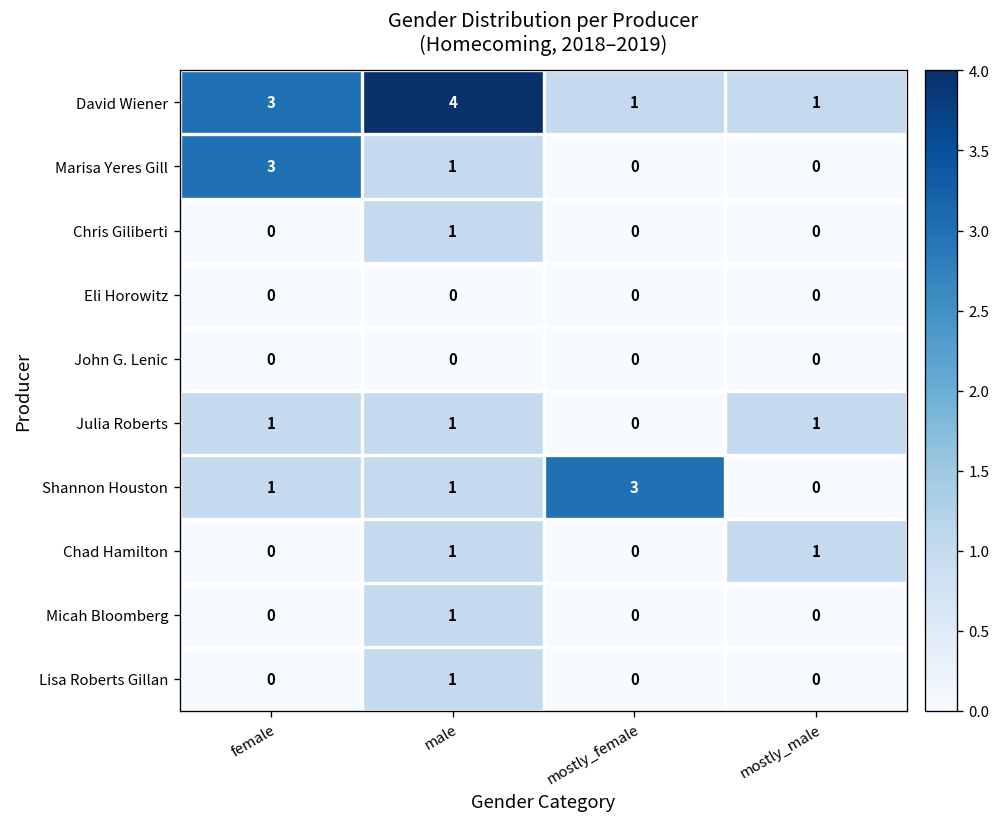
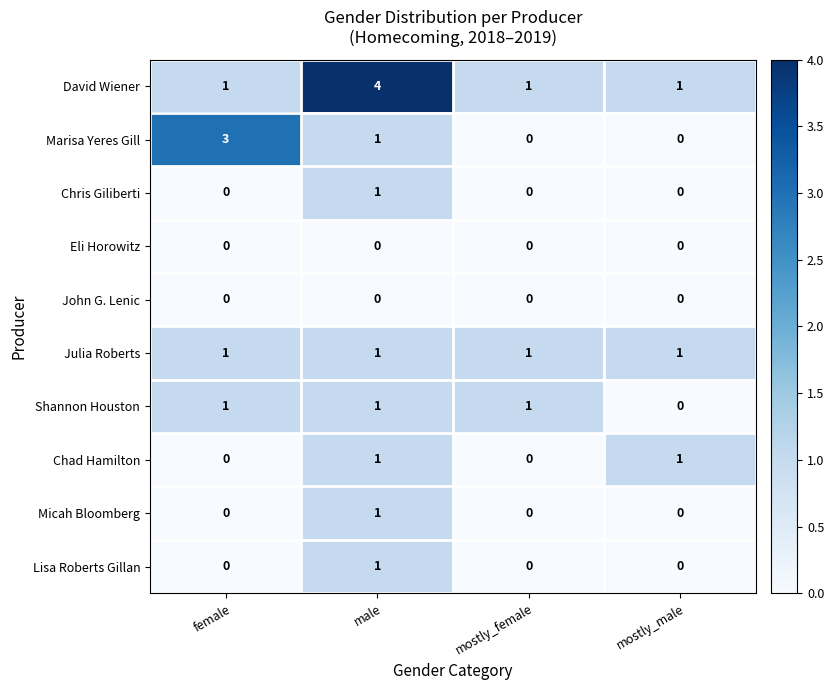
David Wiener, female: 3 -> 1
Julia Roberts, mostly_female: 0 -> 1
Shannon Houston, mostly_female: 3 -> 1
